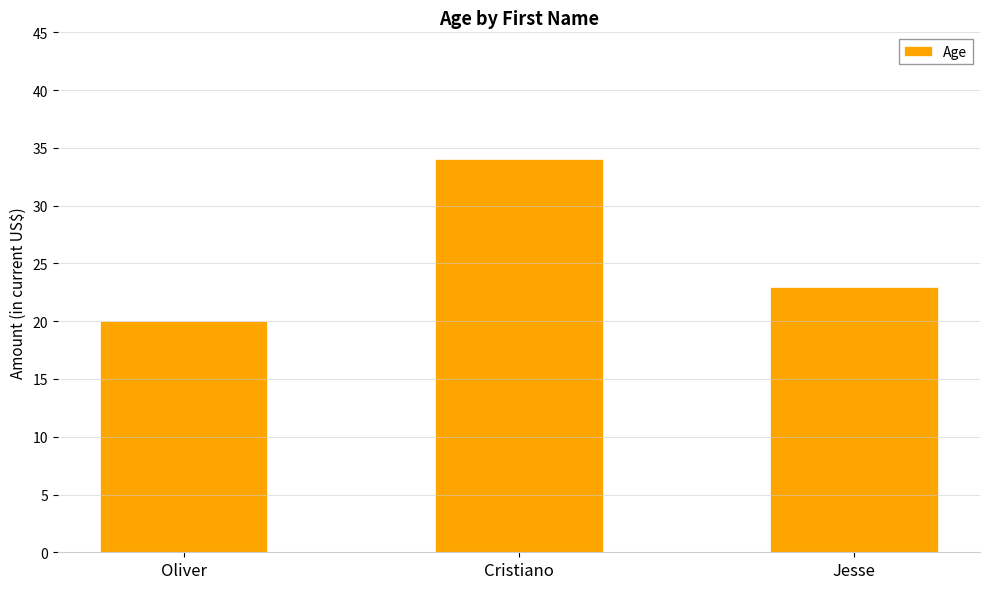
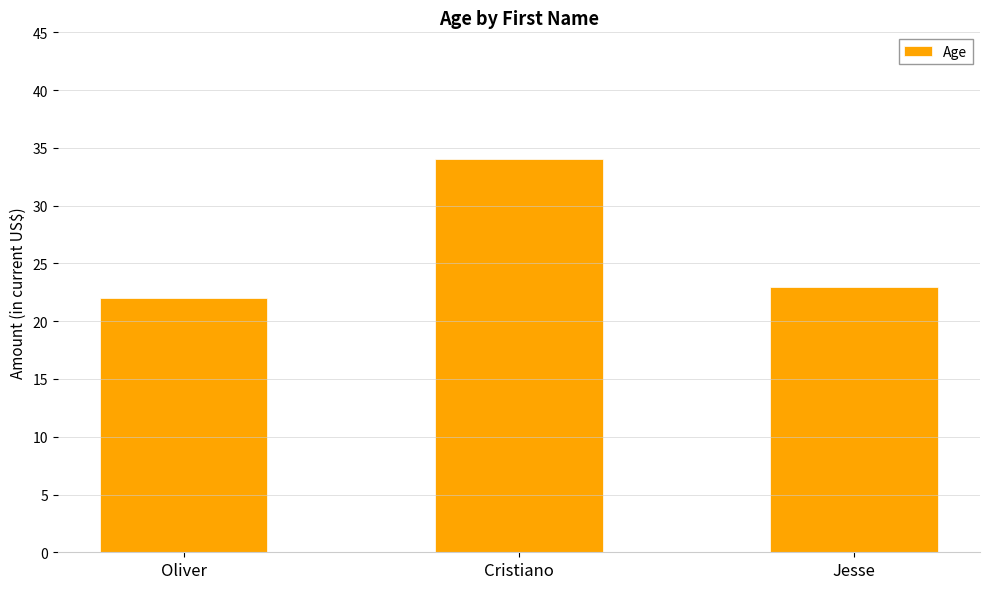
Oliver: 20 -> 22
